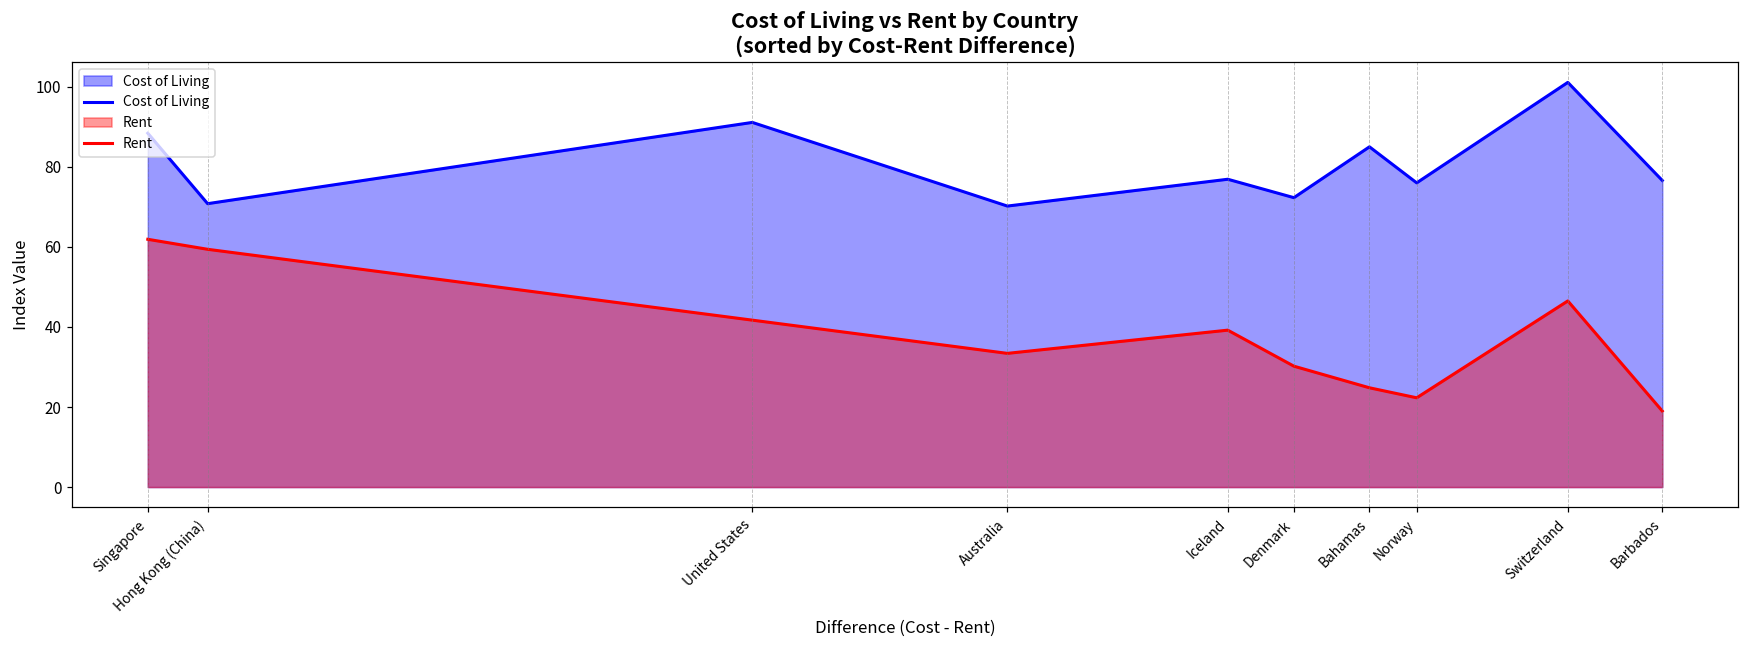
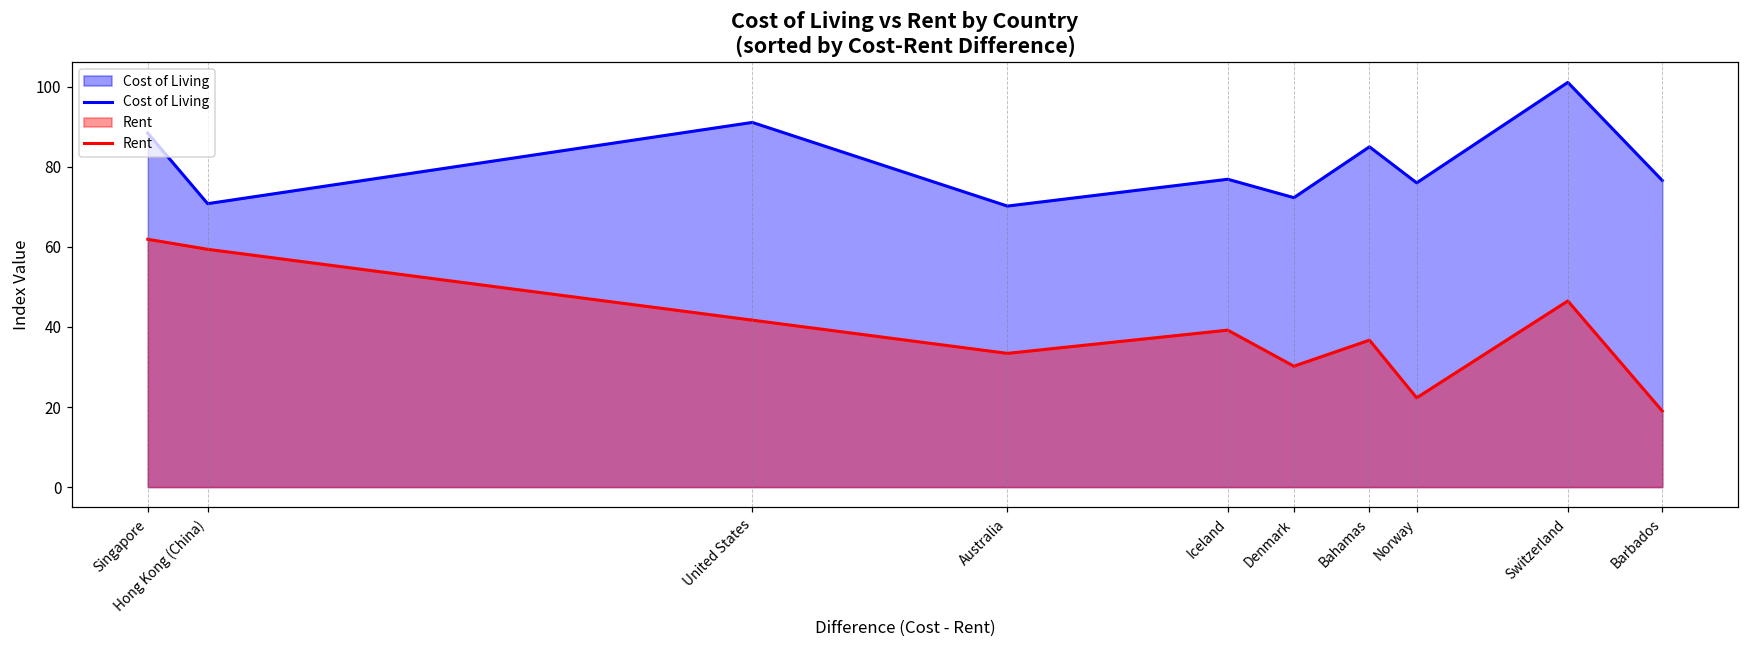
Rent, Bahamas: 25 -> 37
